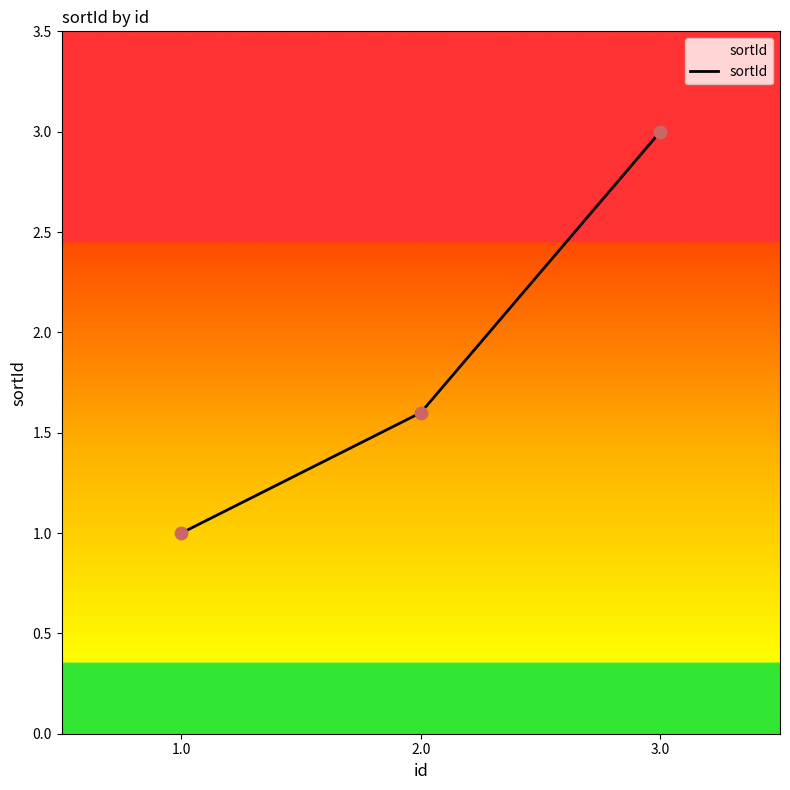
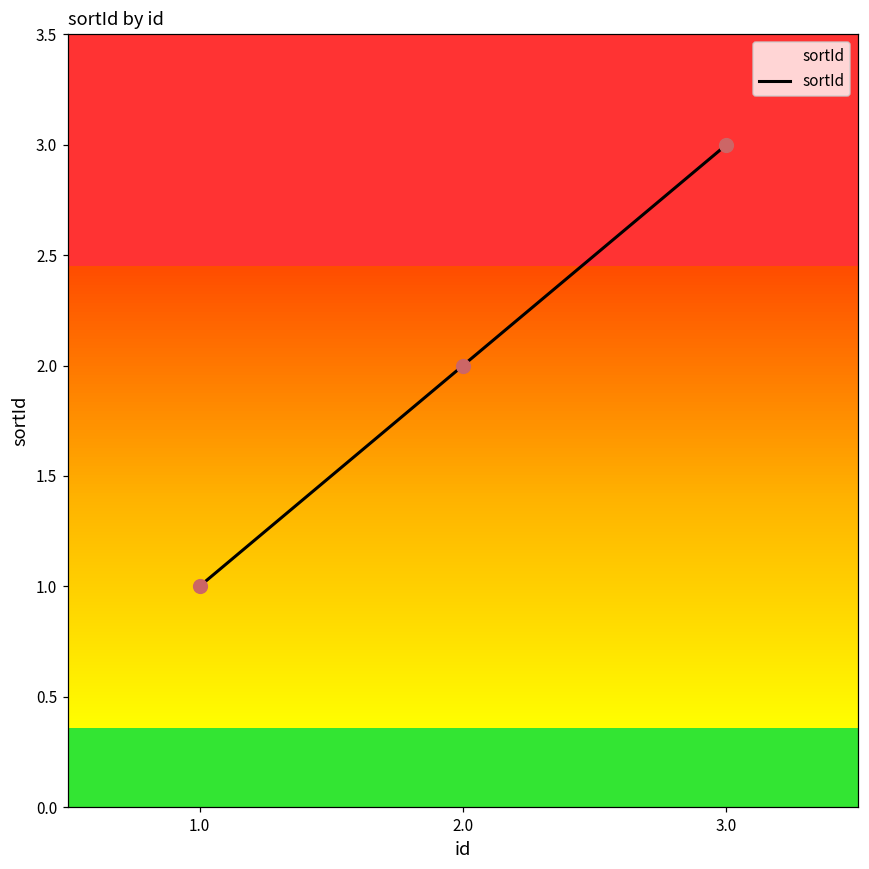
2.0: 1.6 -> 2.0
